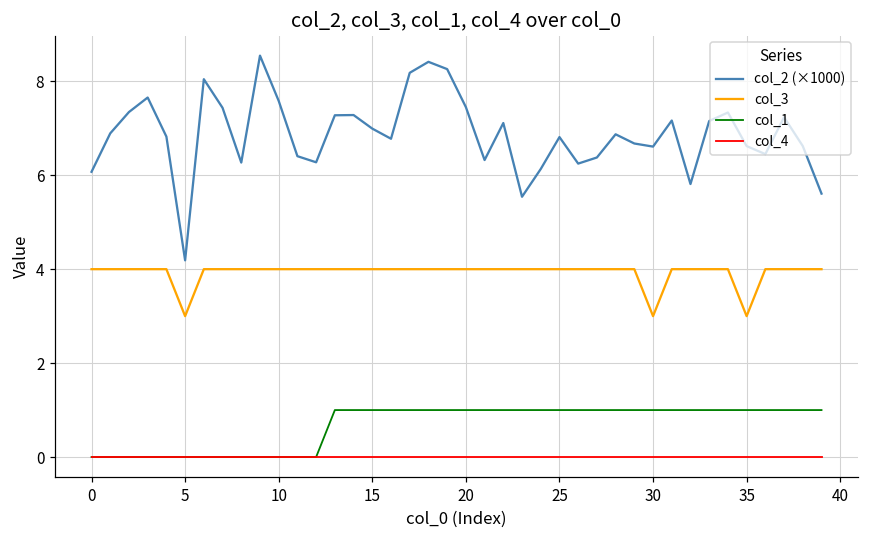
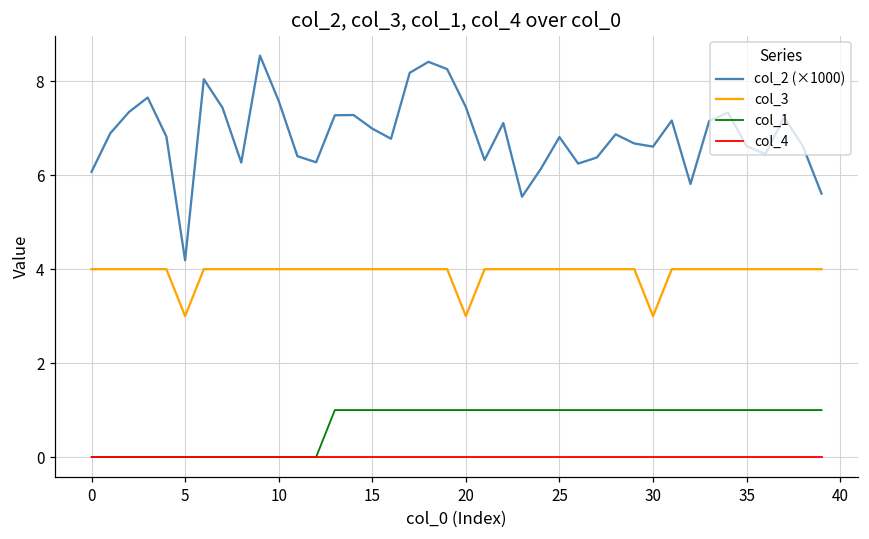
col_3, 20: 4 -> 3
col_3, 35: 3 -> 4
